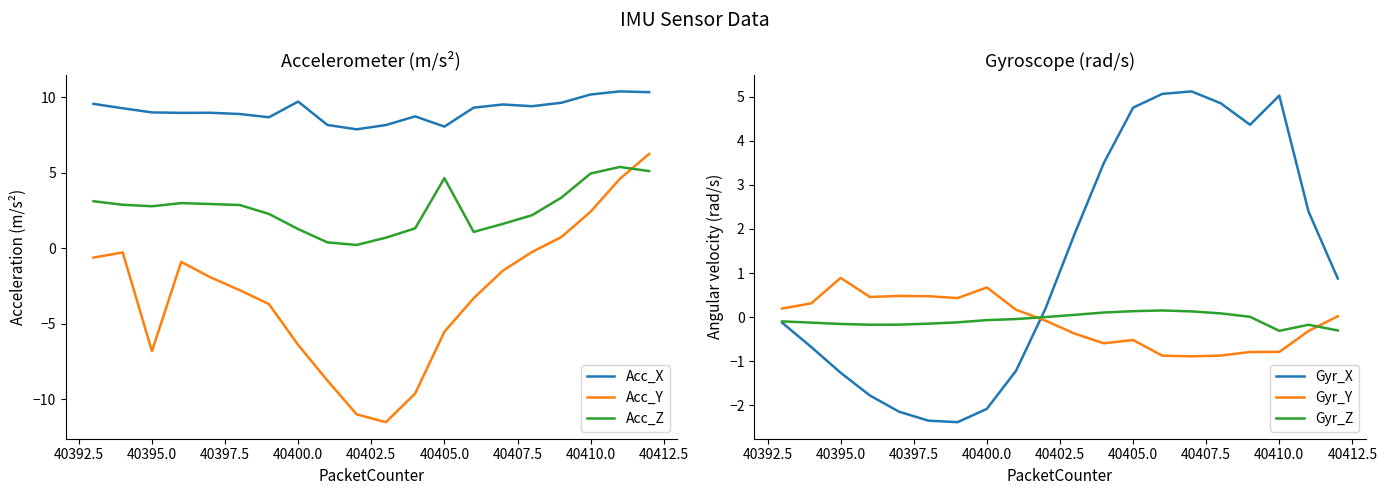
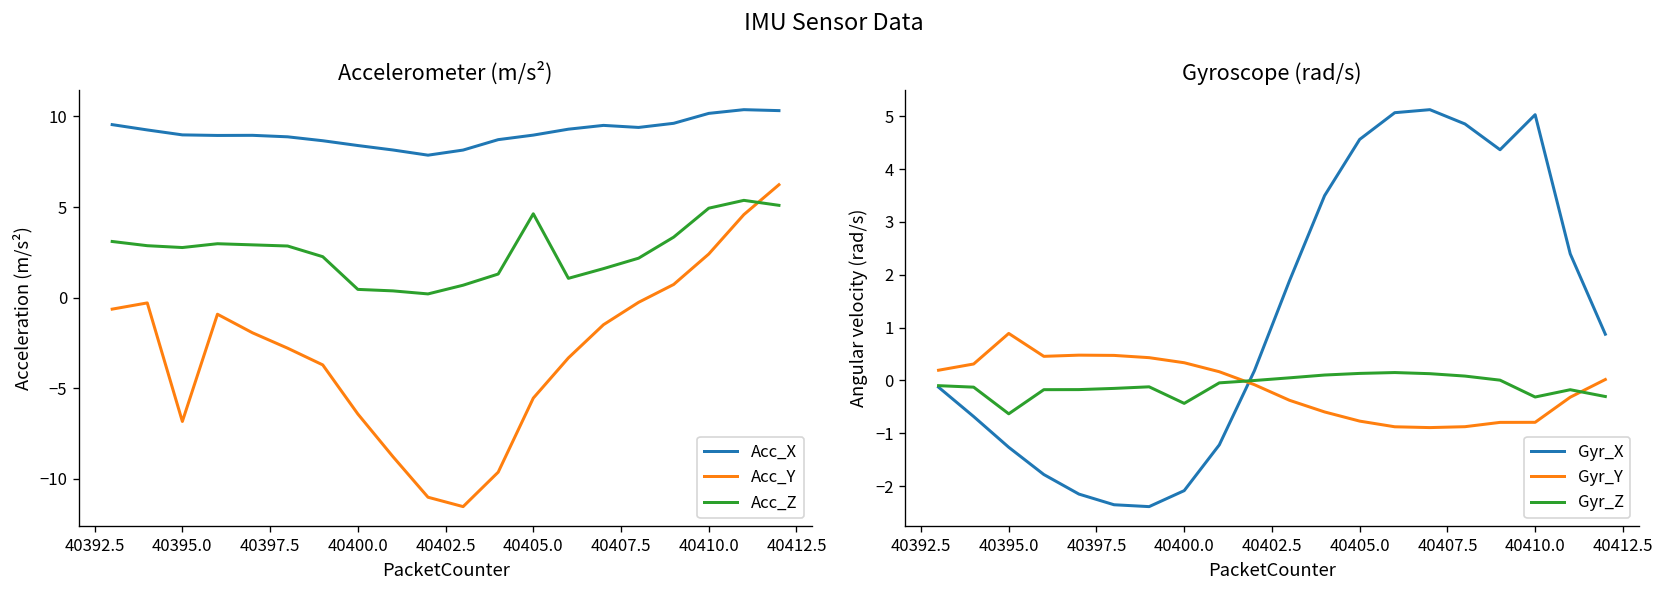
Accelerometer (m/s²), Acc_X, 40400.0: 9.7 -> 8.4
Accelerometer (m/s²), Acc_Z, 40400.0: 1.3 -> 0.5
Accelerometer (m/s²), Acc_X, 40405.0: 8.0 -> 9.0
Gyroscope (rad/s), Gyr_Z, 40395.0: -0.2 -> -0.6
Gyroscope (rad/s), Gyr_Y, 40400.0: 0.7 -> 0.3
Gyroscope (rad/s), Gyr_Z, 40400.0: -0.1 -> -0.4
Gyroscope (rad/s), Gyr_X, 40405.0: 4.8 -> 4.6
Gyroscope (rad/s), Gyr_Y, 40405.0: -0.5 -> -0.8
